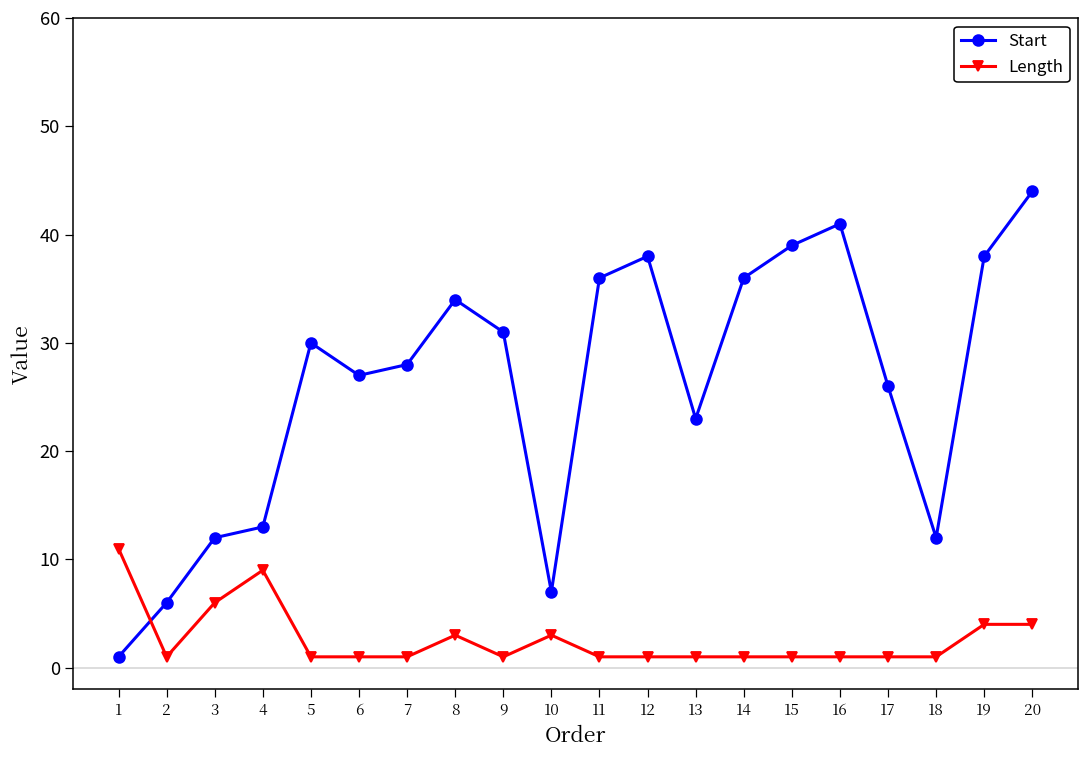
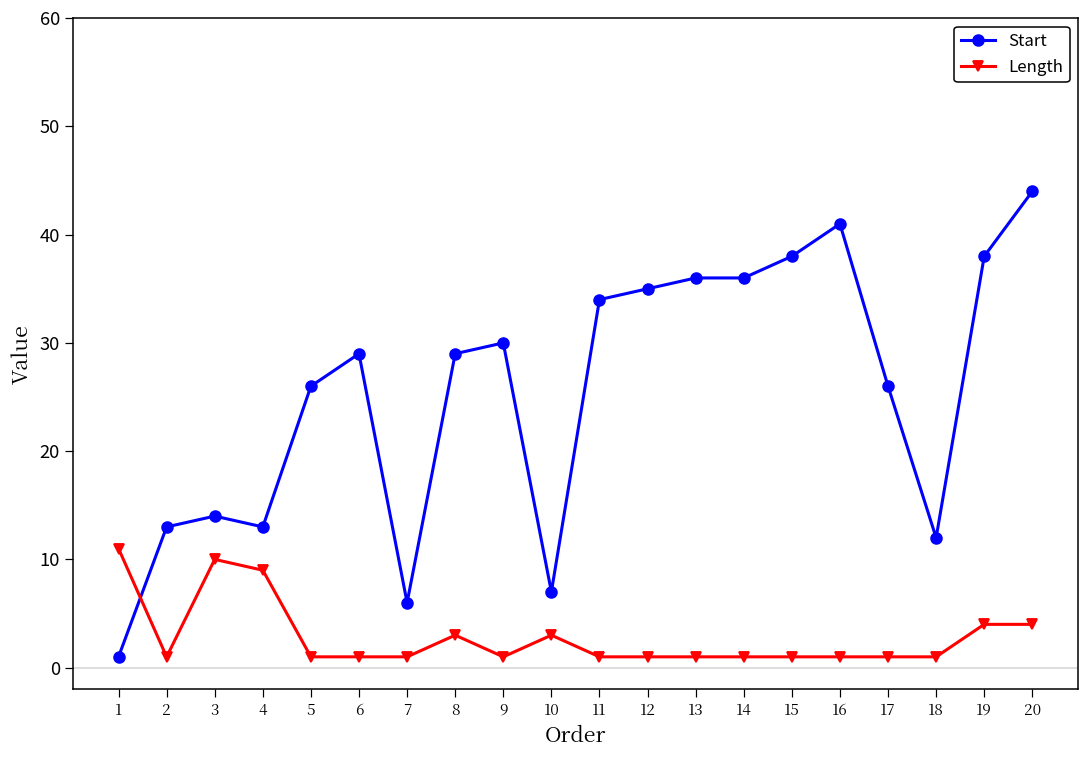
Start, 2: 6 -> 13
Start, 3: 12 -> 14
Length, 3: 6 -> 10
Start, 5: 30 -> 26
Start, 6: 27 -> 29
Start, 7: 28 -> 6
Start, 8: 34 -> 29
Start, 9: 31 -> 30
Start, 11: 36 -> 34
Start, 12: 38 -> 35
Start, 13: 23 -> 36
Start, 15: 39 -> 38
